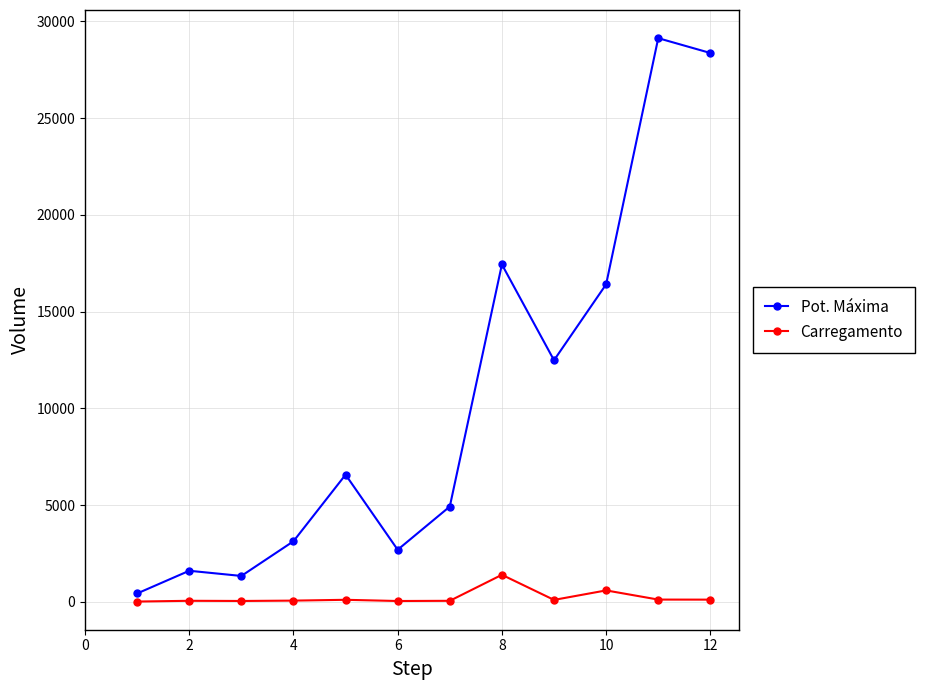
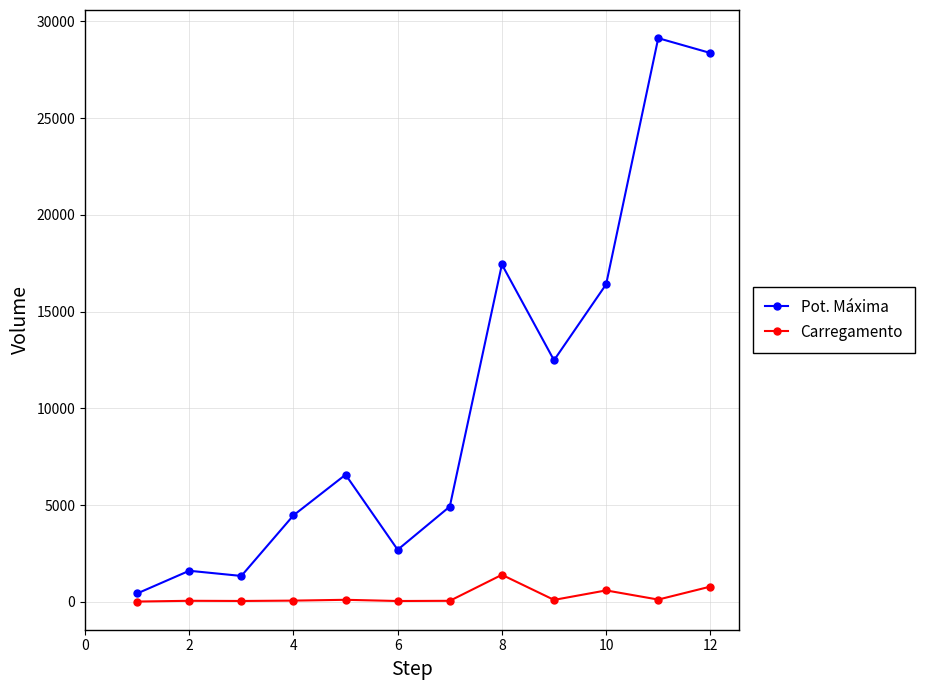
Pot. Máxima, 4: 3100 -> 4500
Carregamento, 12: 100 -> 800
